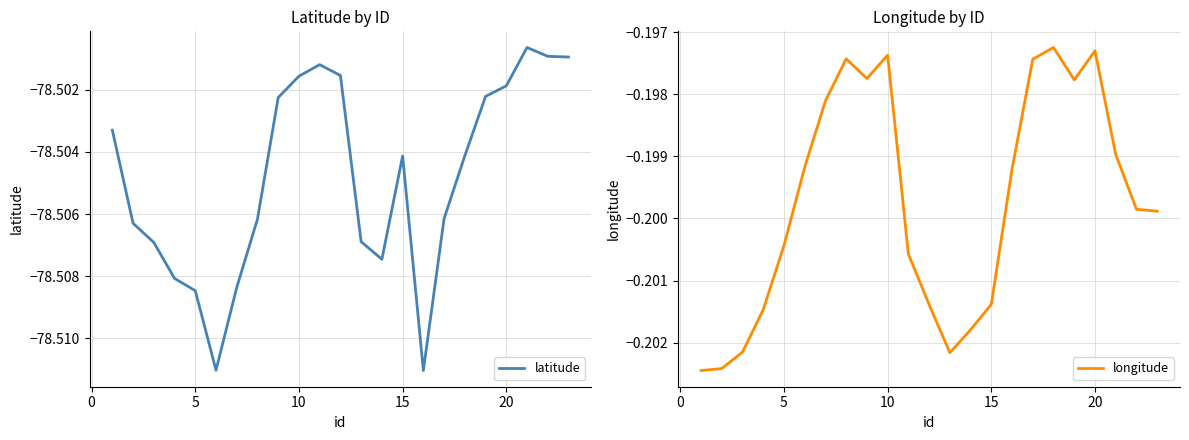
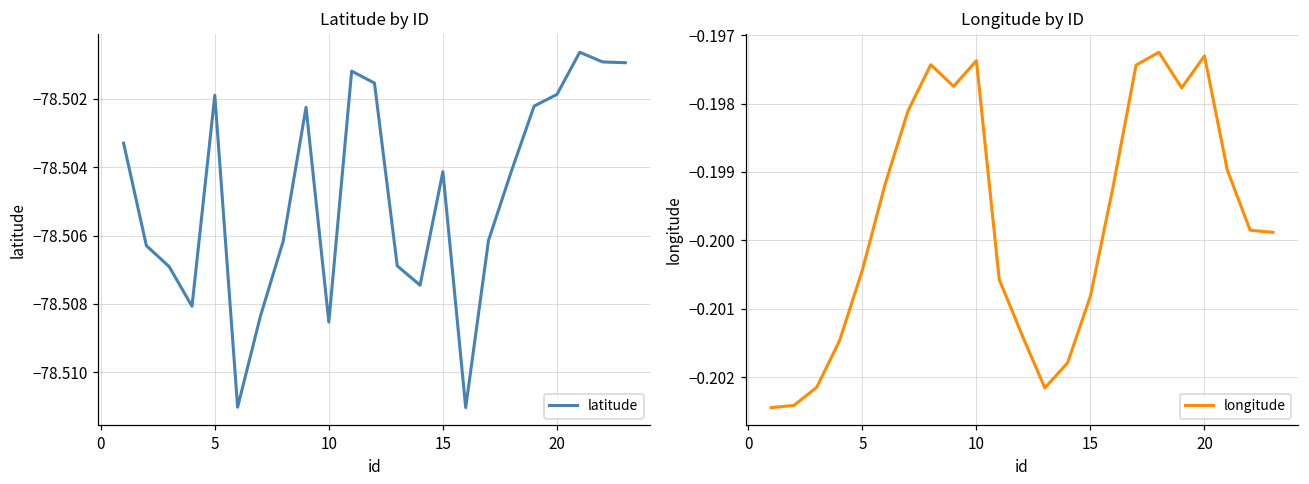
Latitude by ID, 5: -78.5085 -> -78.5019
Latitude by ID, 10: -78.5016 -> -78.5085
Longitude by ID, 15: -0.2014 -> -0.2008
